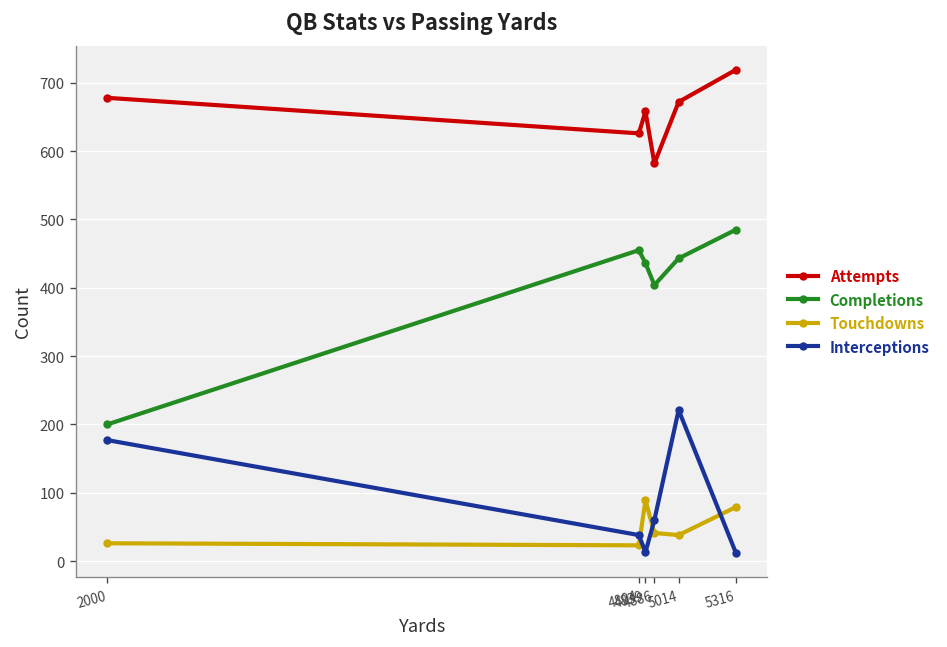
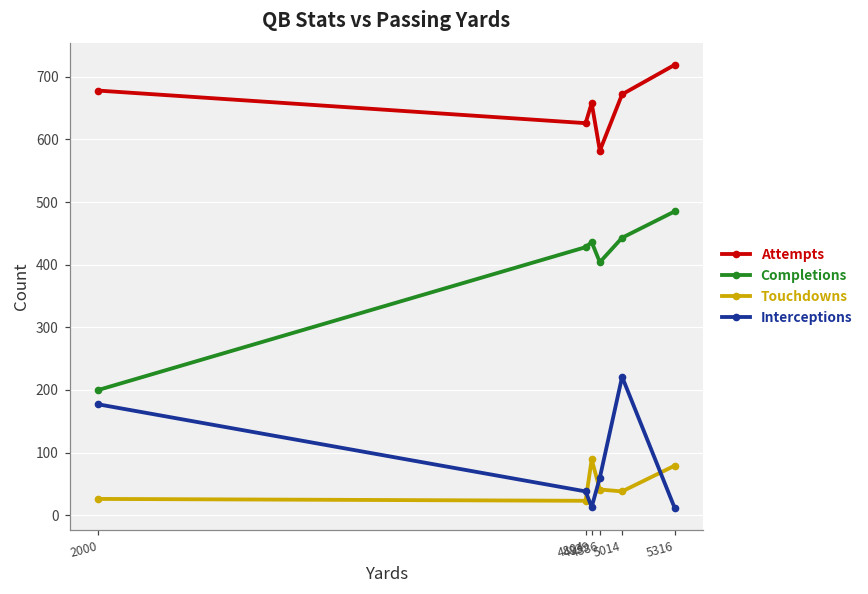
Completions, 4804: 460 -> 430
